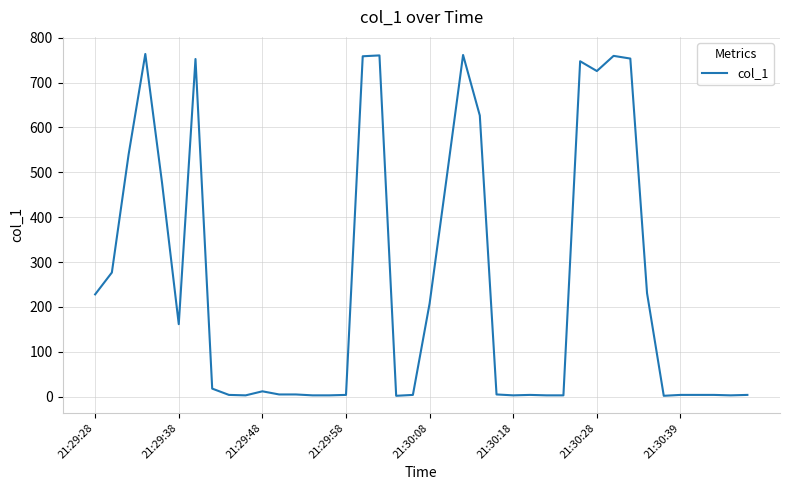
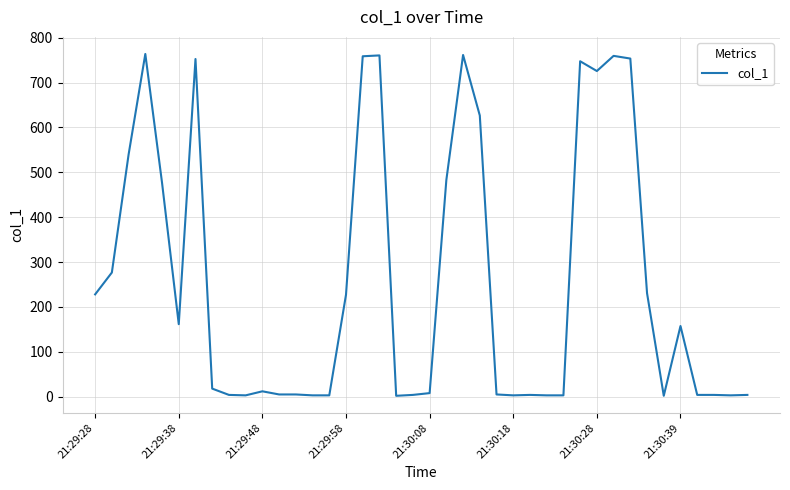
21:29:58: 0 -> 230
21:30:08: 210 -> 10
21:30:39: 0 -> 160
